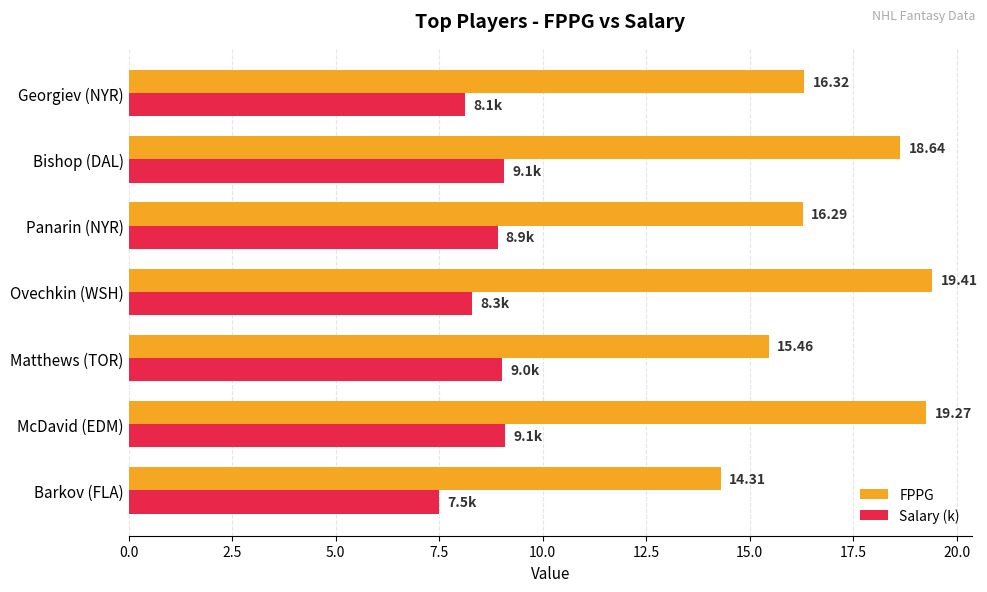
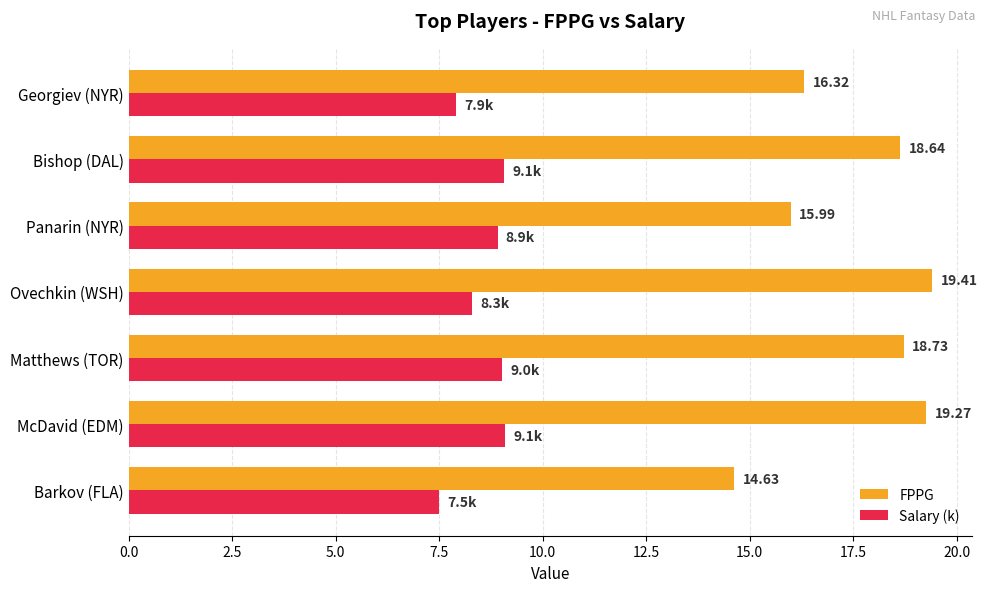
Salary (k), Georgiev (NYR): 8.1k -> 7.9k
FPPG, Panarin (NYR): 16.29 -> 15.99
FPPG, Matthews (TOR): 15.46 -> 18.73
FPPG, Barkov (FLA): 14.31 -> 14.63
